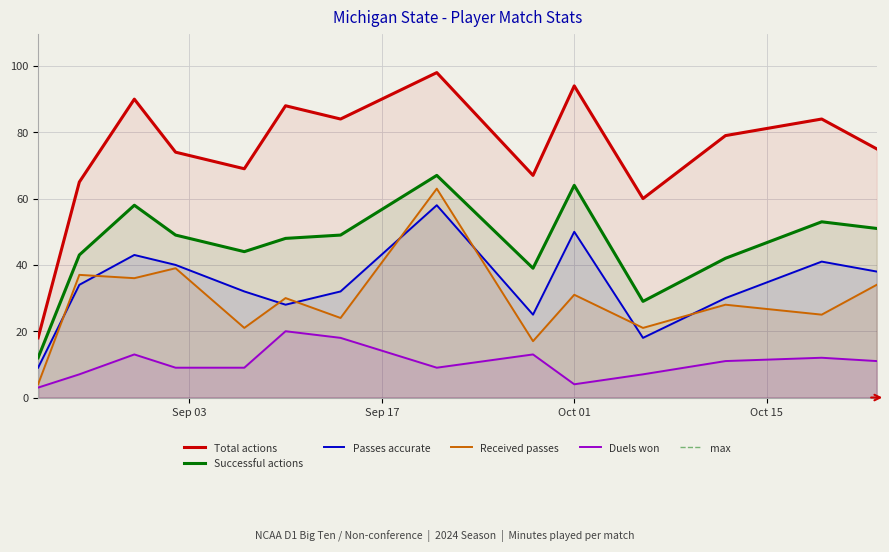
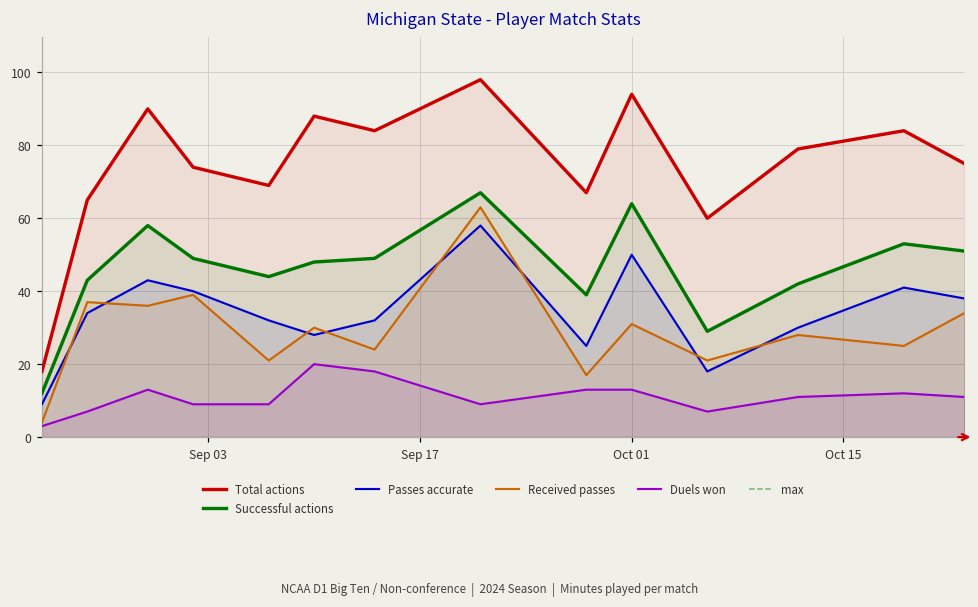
Duels won, Oct 01: 4 -> 13
